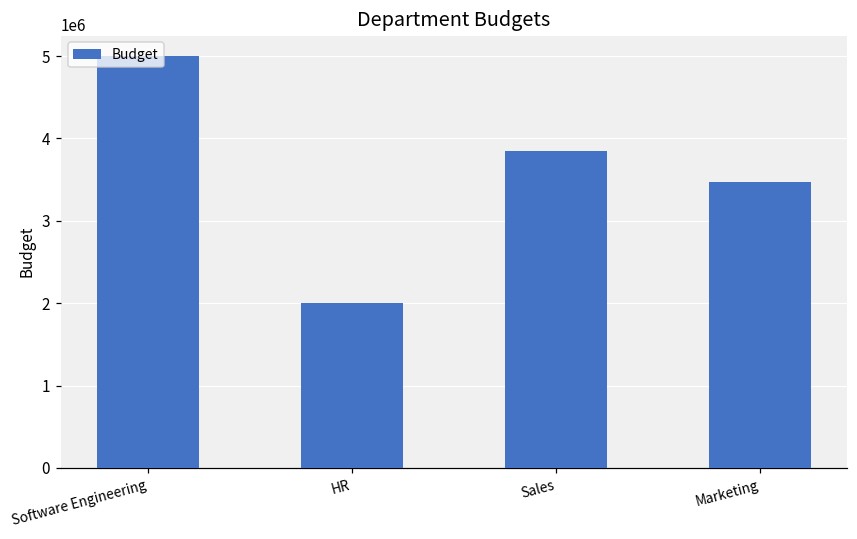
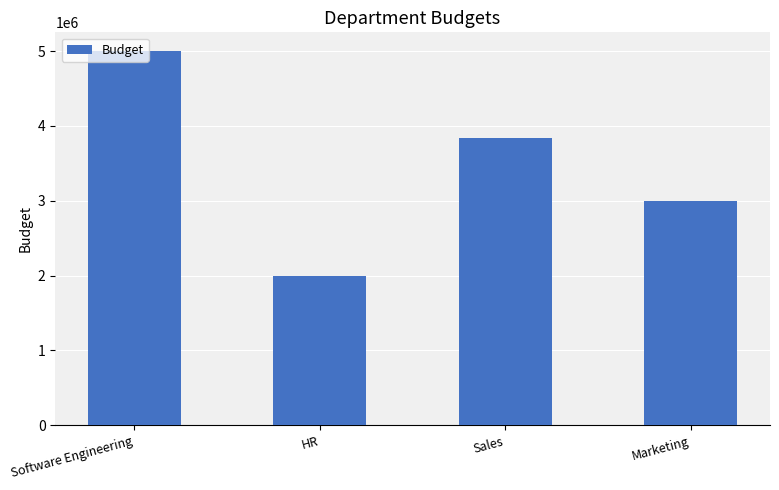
Marketing: 3500000 -> 3000000
